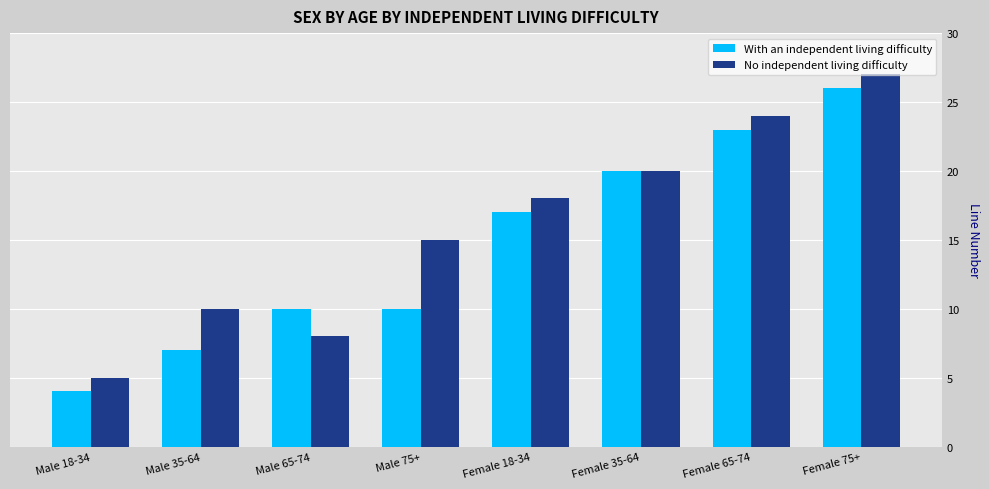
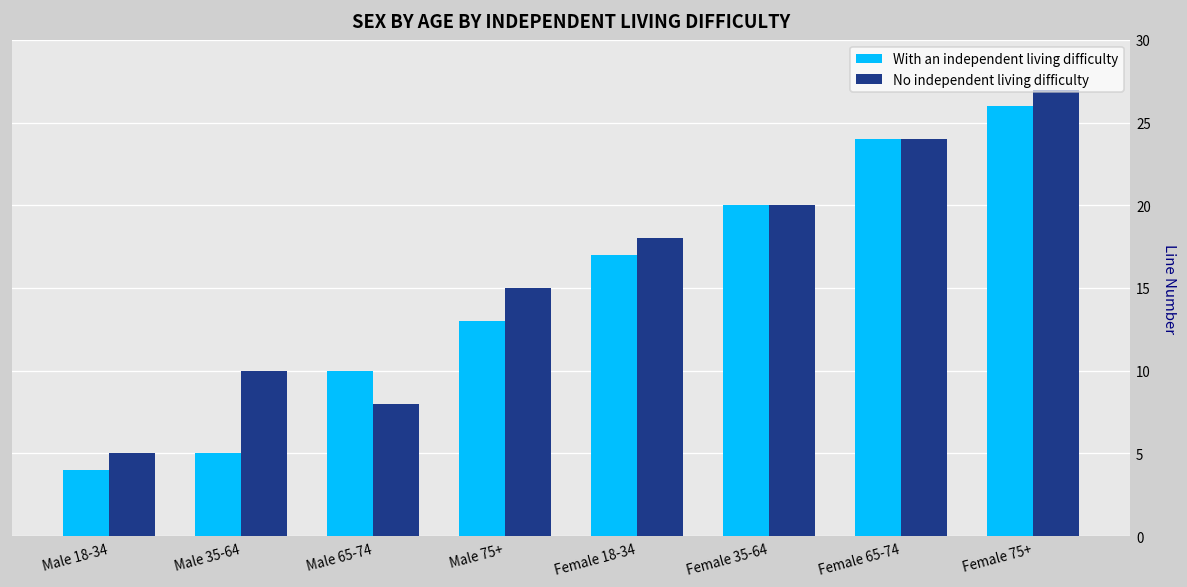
With an independent living difficulty, Male 35-64: 7 -> 5
With an independent living difficulty, Male 75+: 10 -> 13
With an independent living difficulty, Female 65-74: 23 -> 24
